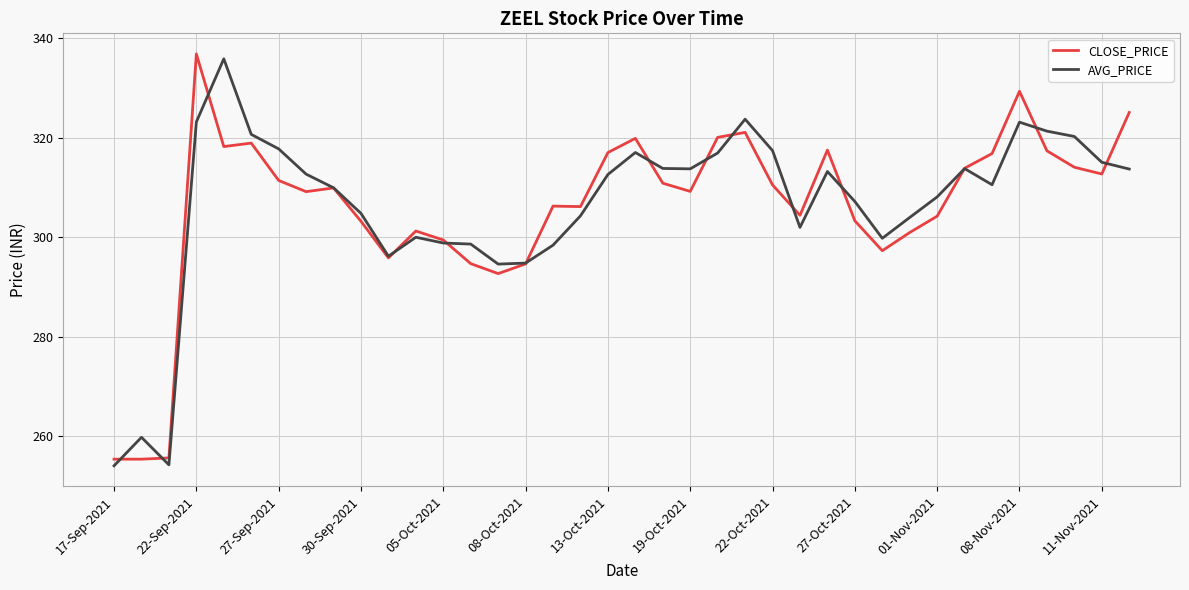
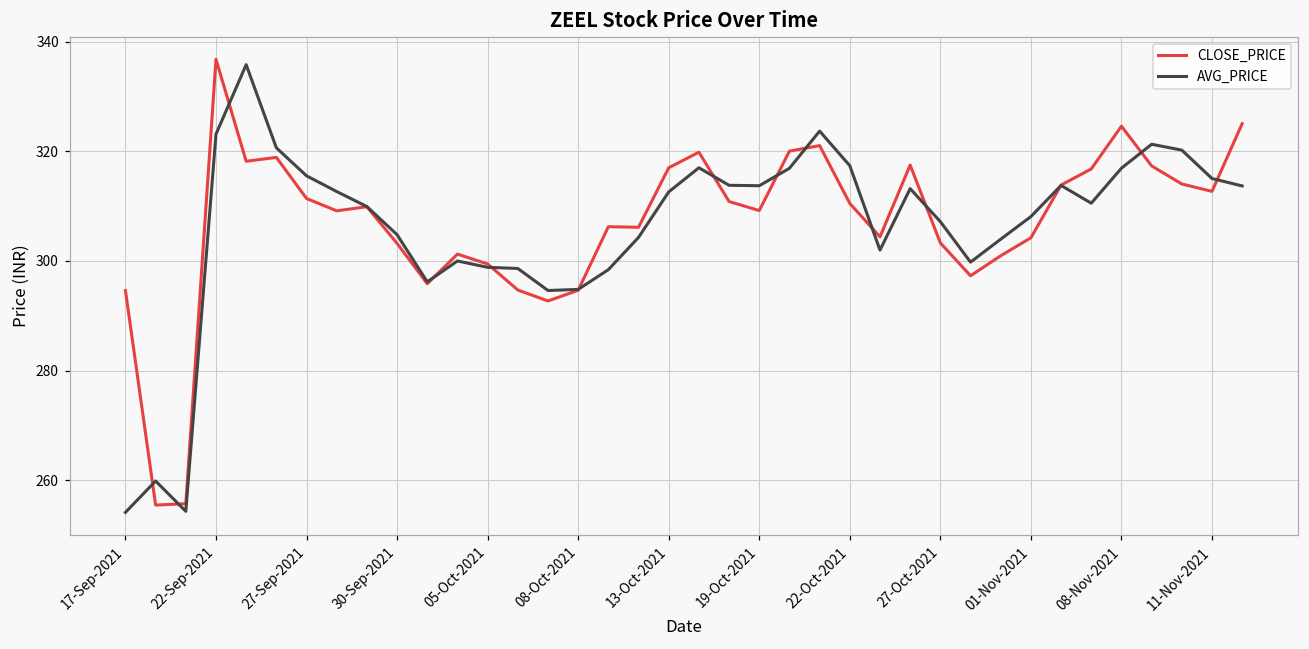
CLOSE_PRICE, 17-Sep-2021: 255 -> 295
AVG_PRICE, 27-Sep-2021: 318 -> 316
CLOSE_PRICE, 08-Nov-2021: 329 -> 325
AVG_PRICE, 08-Nov-2021: 323 -> 317
